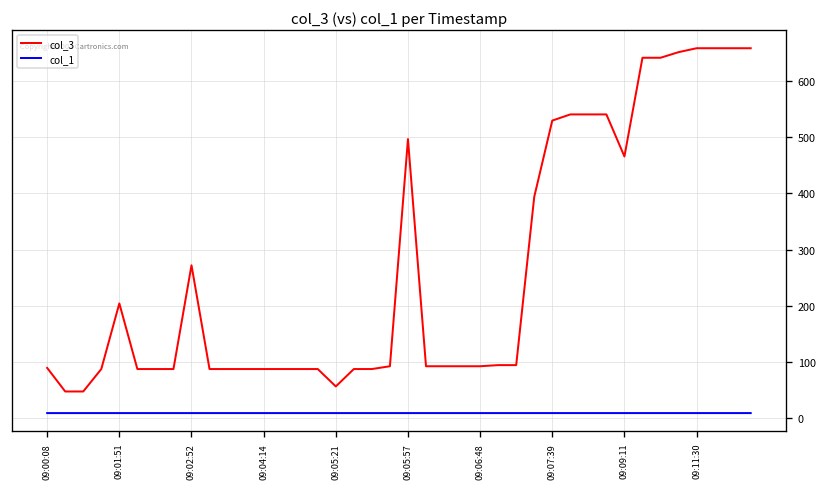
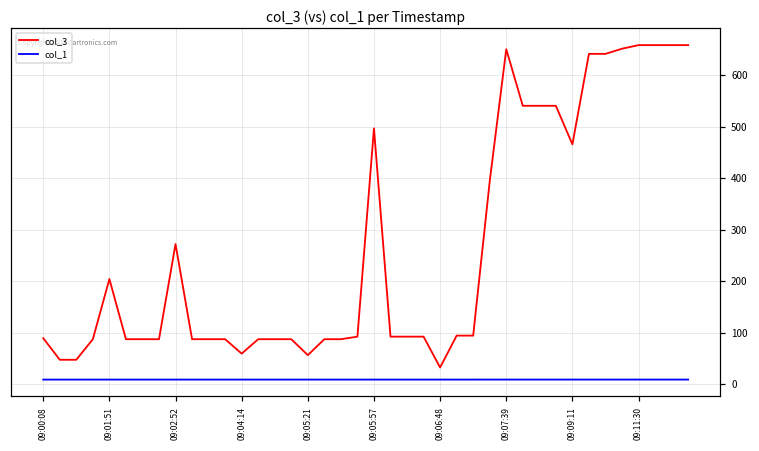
col_3, 09:04:14: 90 -> 60
col_3, 09:06:48: 90 -> 30
col_3, 09:07:39: 530 -> 650
